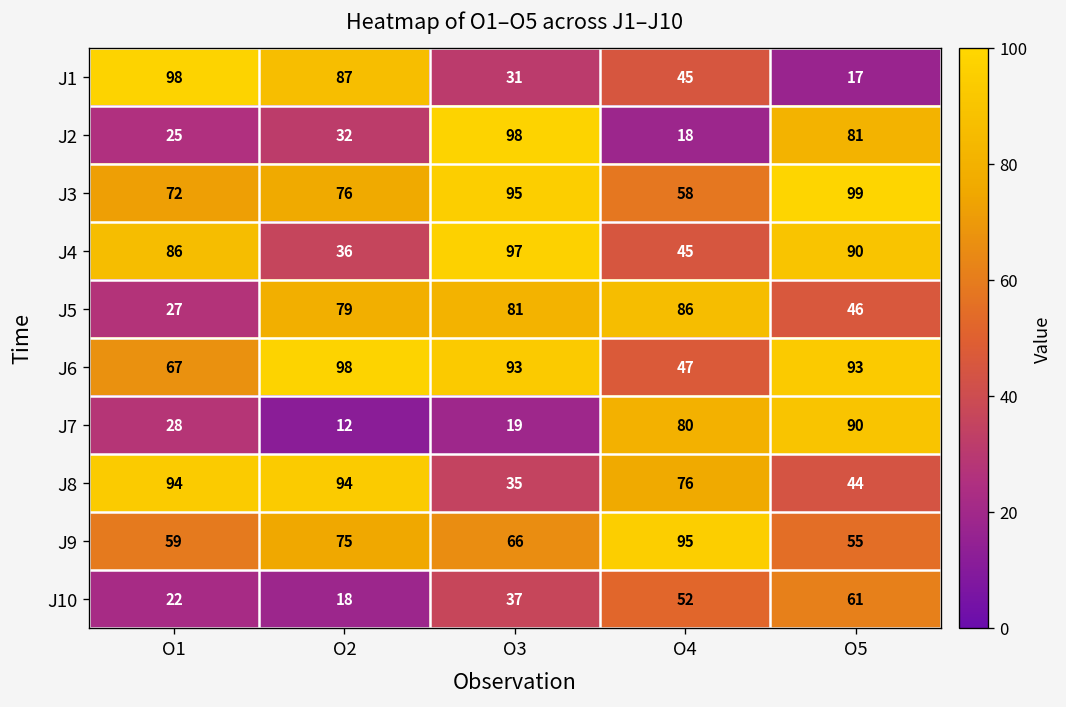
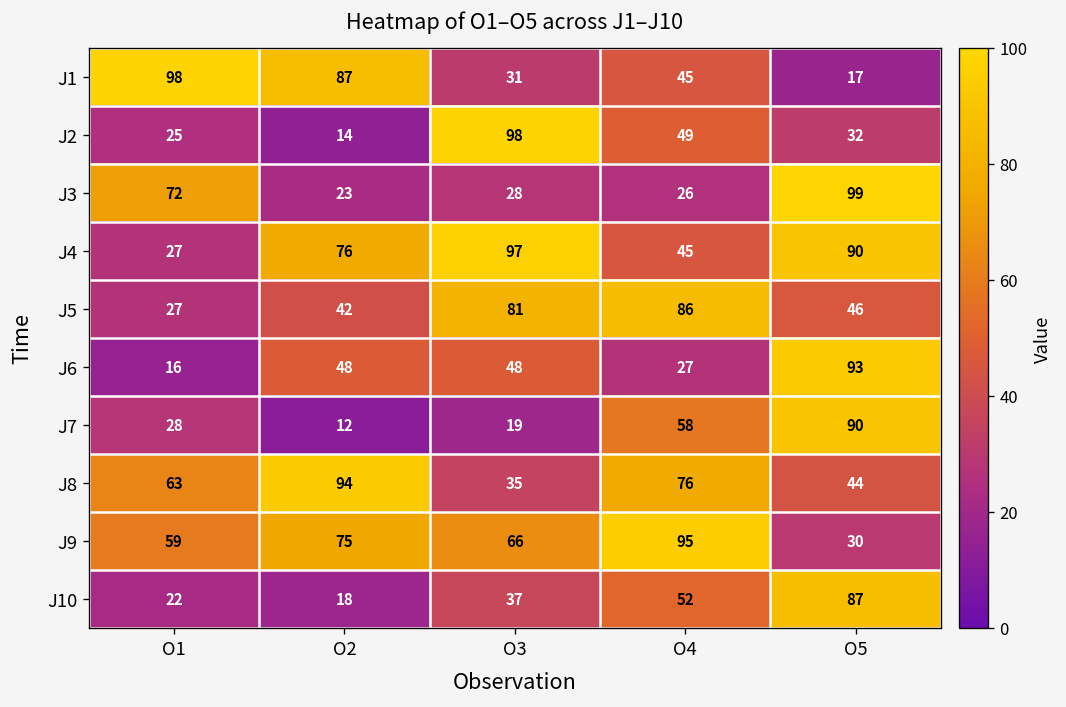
J2, O2: 32 -> 14
J2, O4: 18 -> 49
J2, O5: 81 -> 32
J3, O2: 76 -> 23
J3, O3: 95 -> 28
J3, O4: 58 -> 26
J4, O1: 86 -> 27
J4, O2: 36 -> 76
J5, O2: 79 -> 42
J6, O1: 67 -> 16
J6, O2: 98 -> 48
J6, O3: 93 -> 48
J6, O4: 47 -> 27
J7, O4: 80 -> 58
J8, O1: 94 -> 63
J9, O5: 55 -> 30
J10, O5: 61 -> 87
